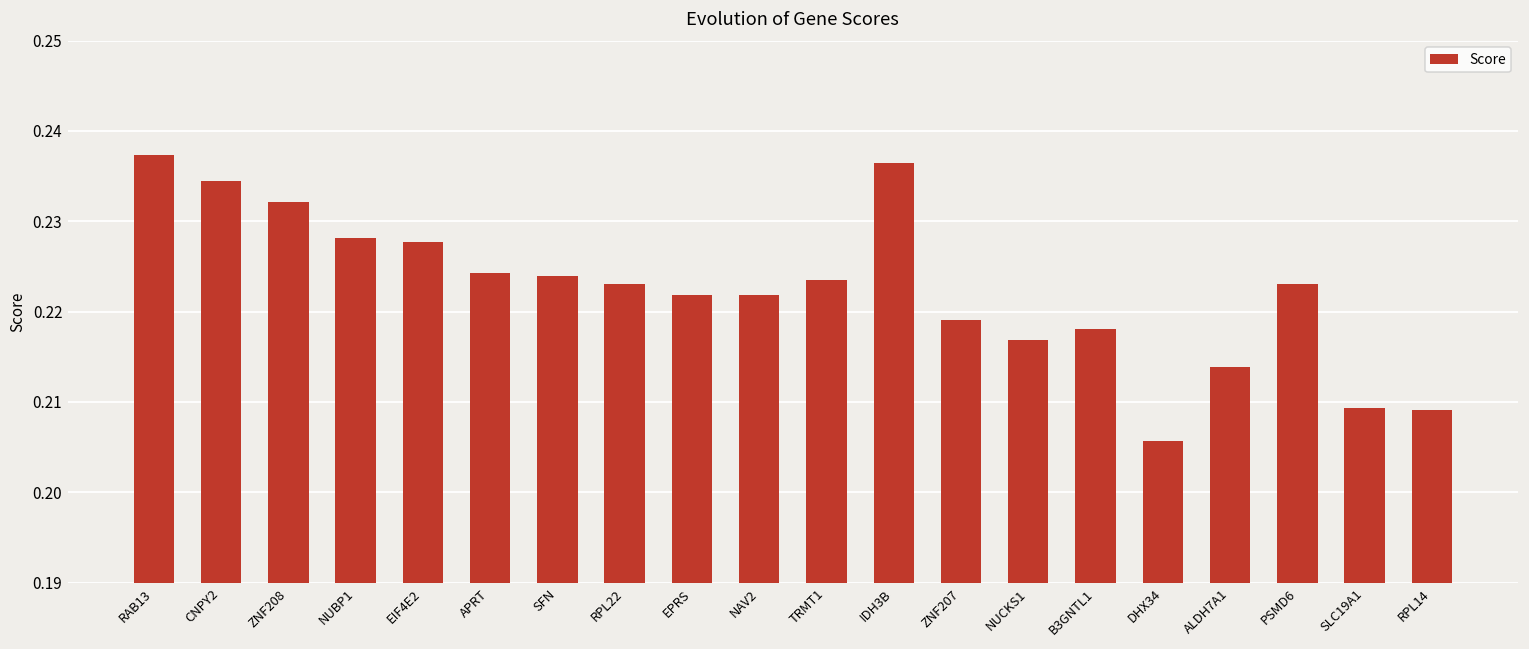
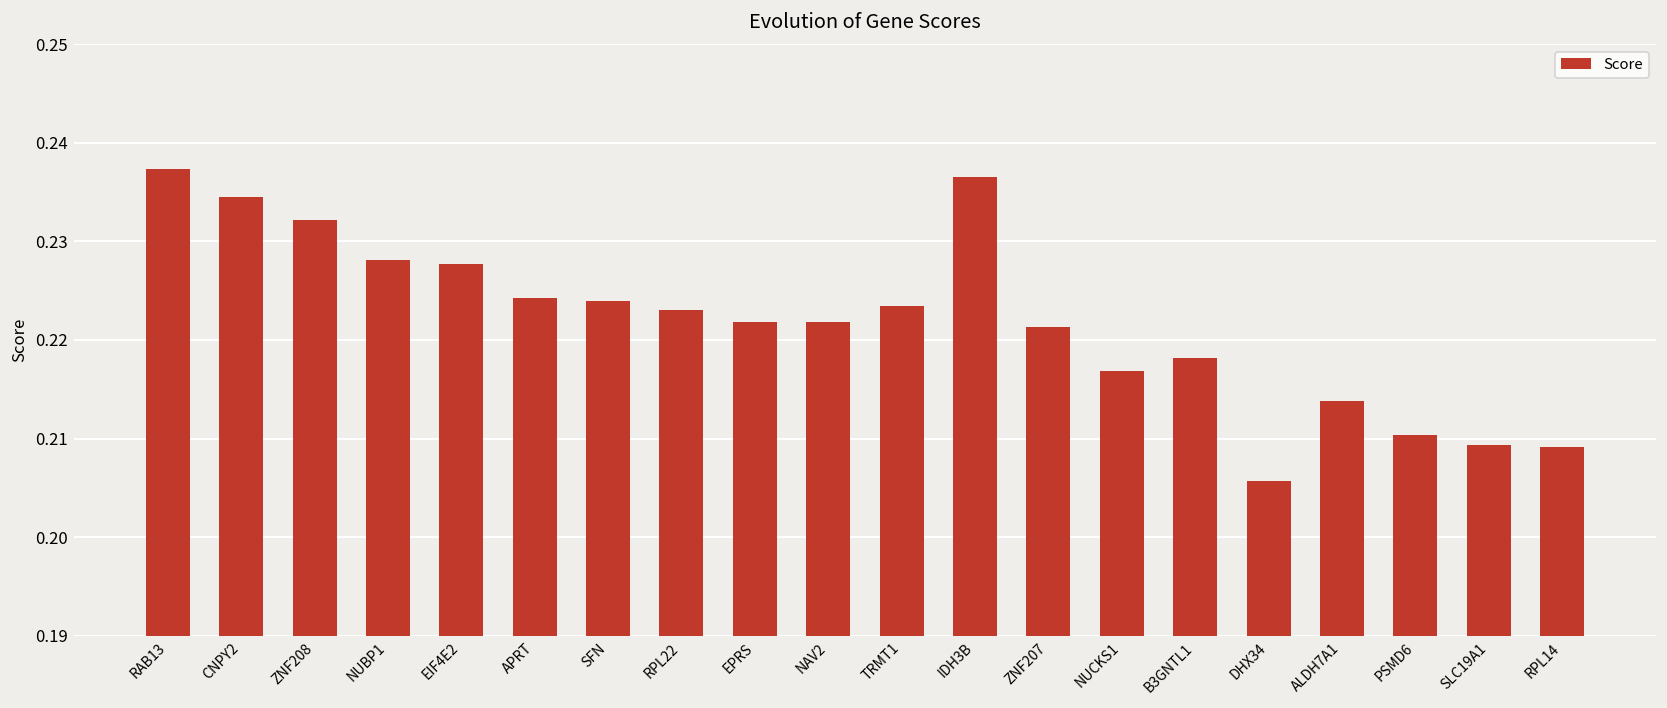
ZNF207: 0.219 -> 0.221
PSMD6: 0.223 -> 0.210
